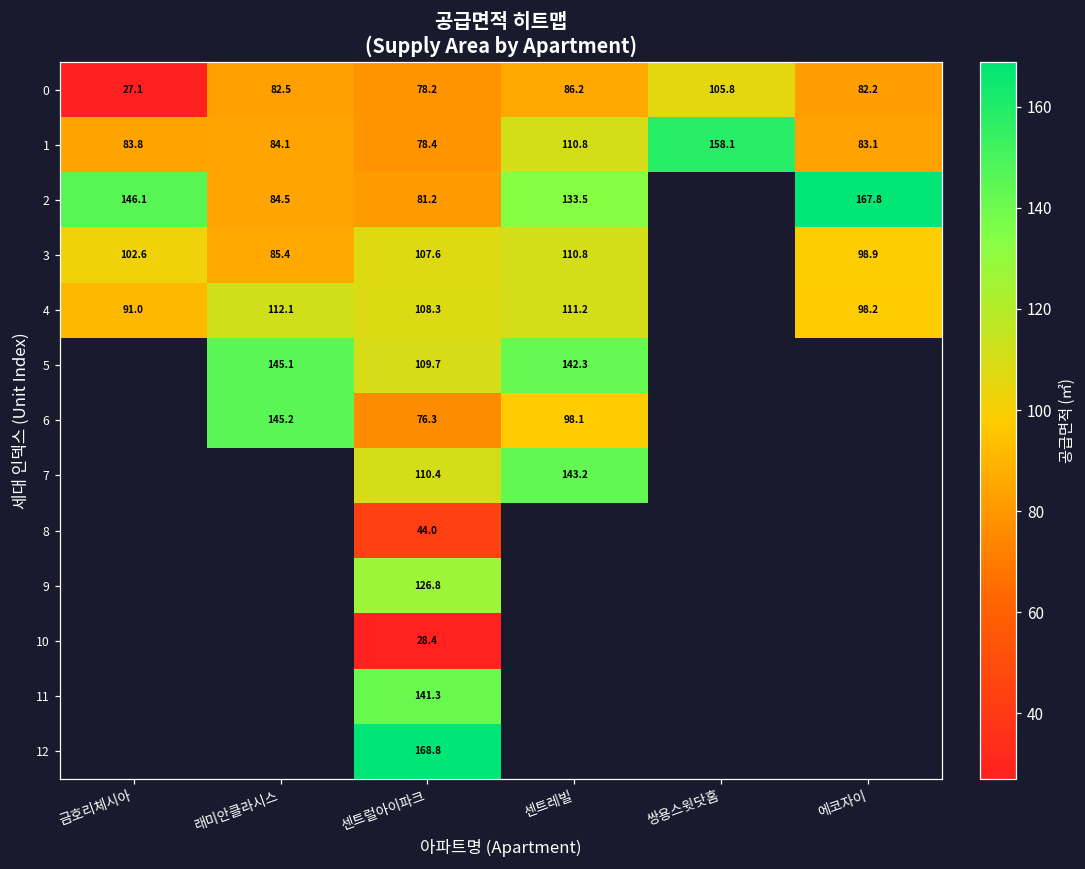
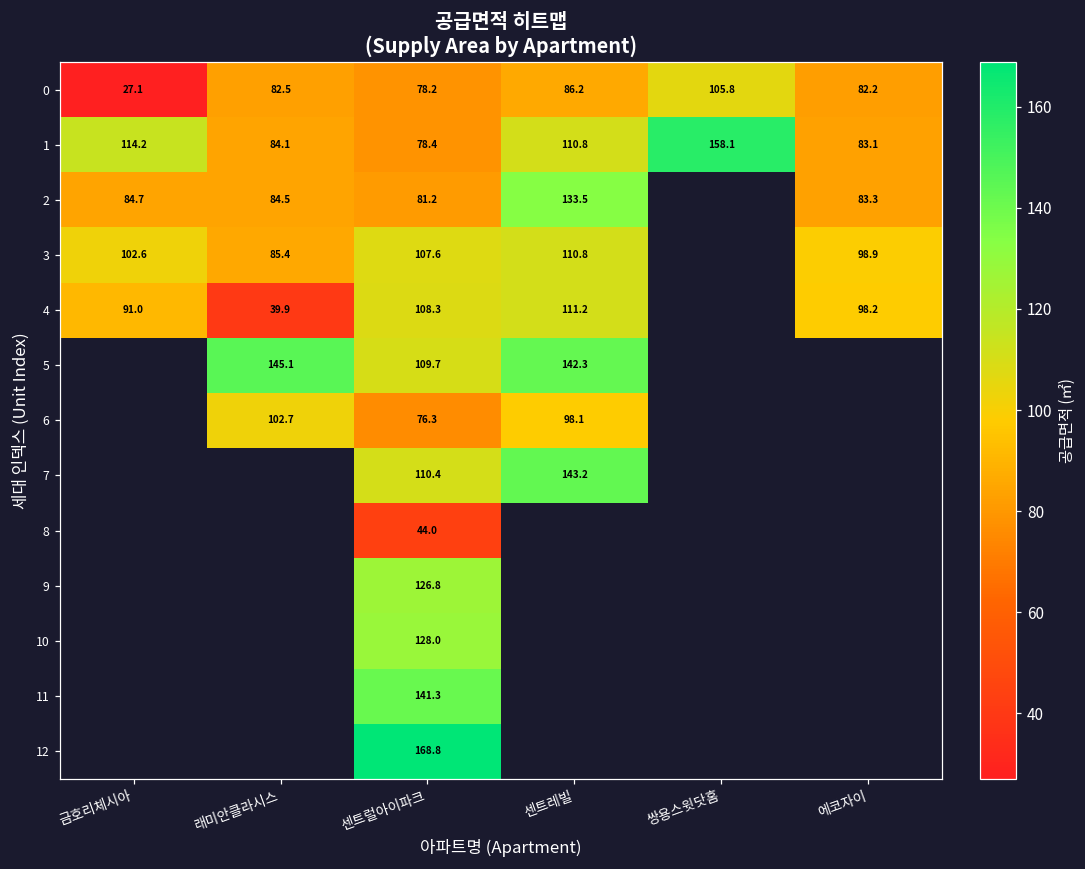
1, 금호리체시아: 83.8 -> 114.2
2, 금호리체시아: 146.1 -> 84.7
2, 에코자이: 167.8 -> 83.3
4, 래미안클라시스: 112.1 -> 39.9
6, 래미안클라시스: 145.2 -> 102.7
10, 센트럴아이파크: 28.4 -> 128.0
